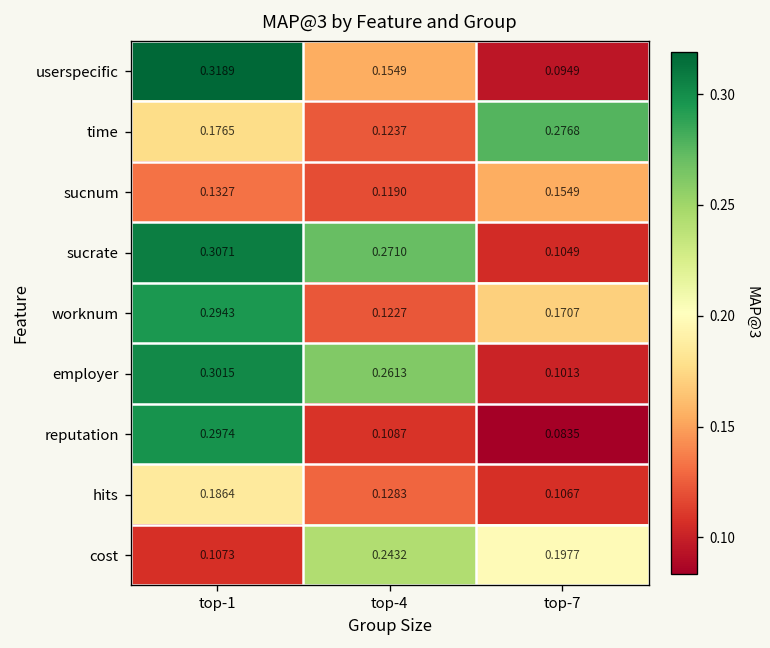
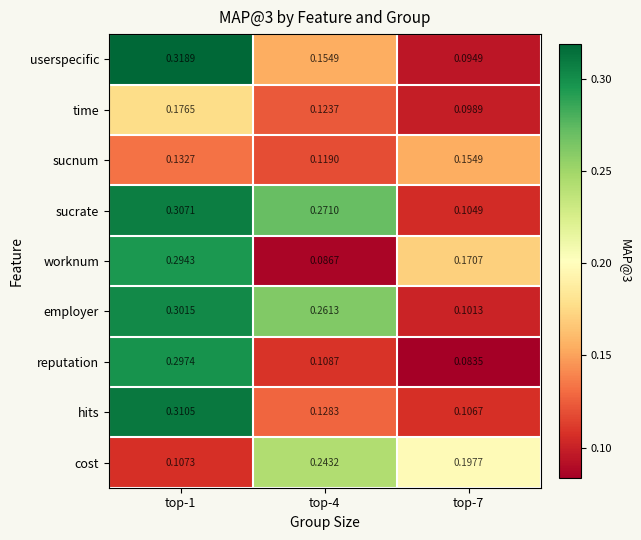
time, top-7: 0.2768 -> 0.0989
worknum, top-4: 0.1227 -> 0.0867
hits, top-1: 0.1864 -> 0.3105
